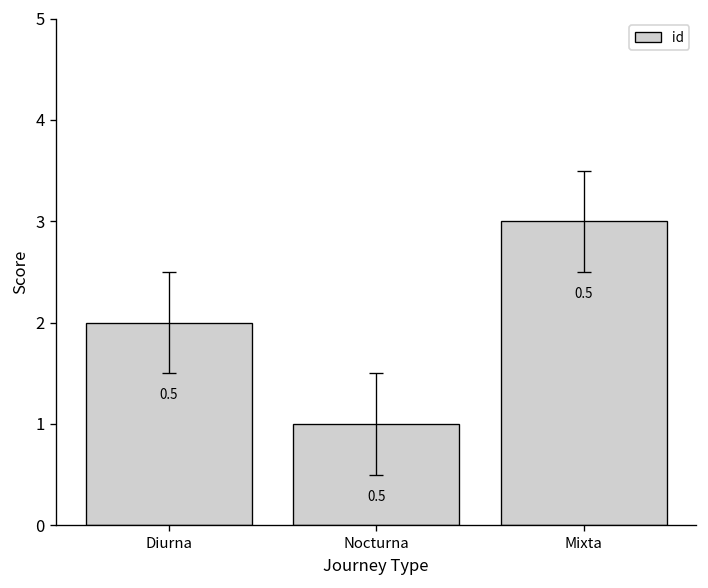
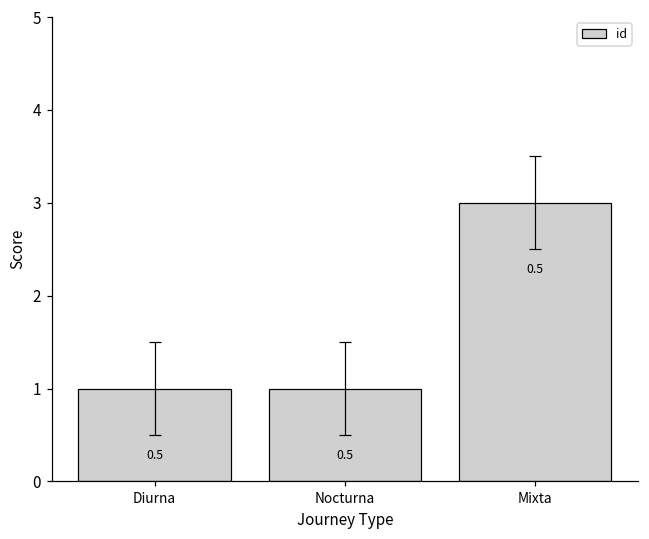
id, Diurna: 2 -> 1
